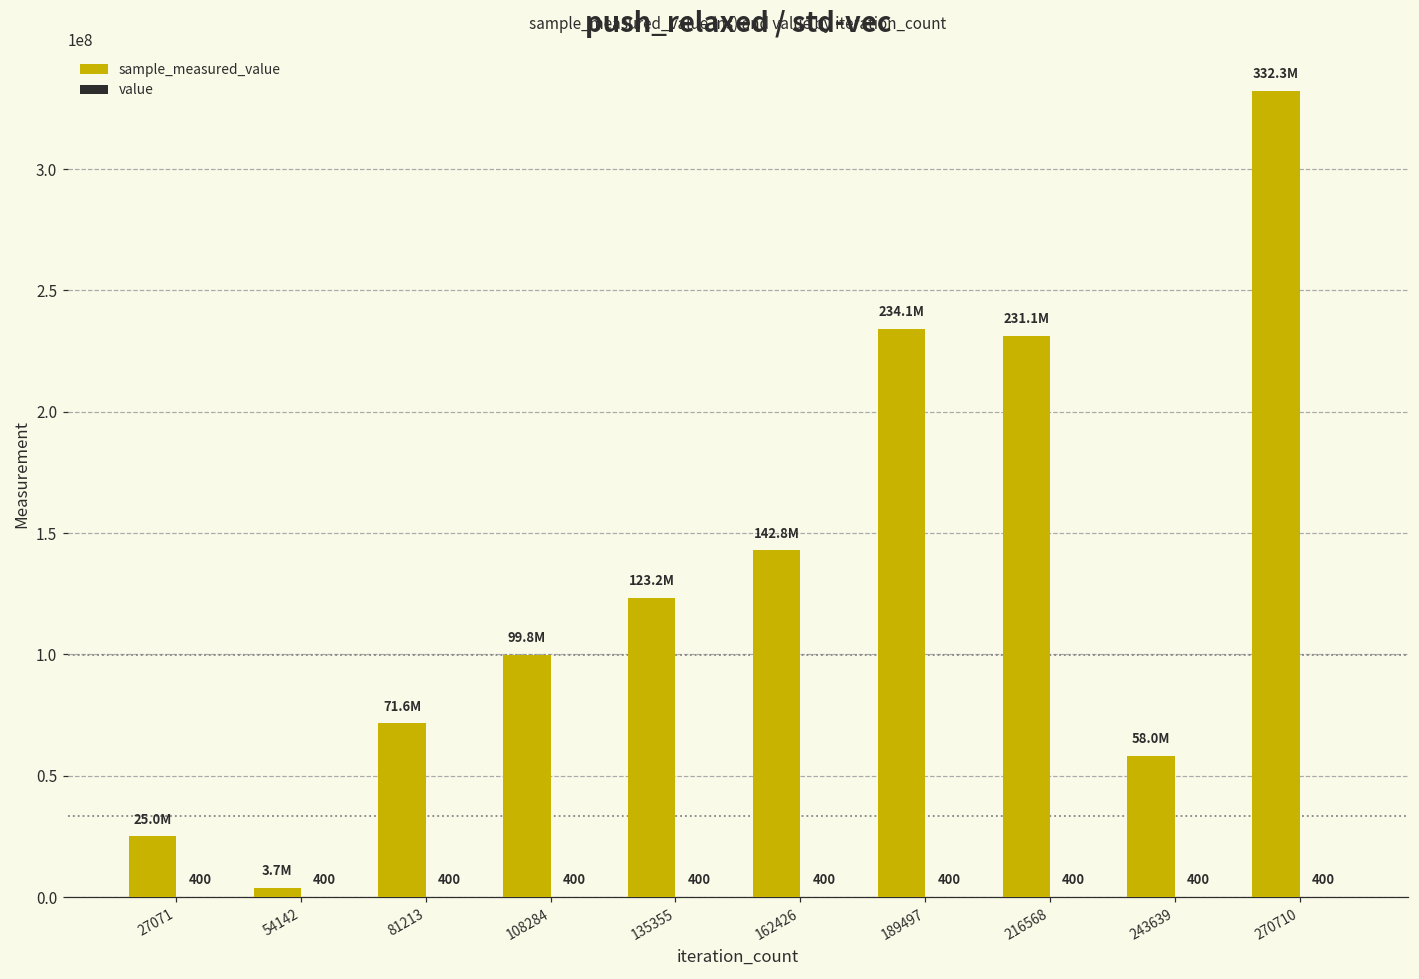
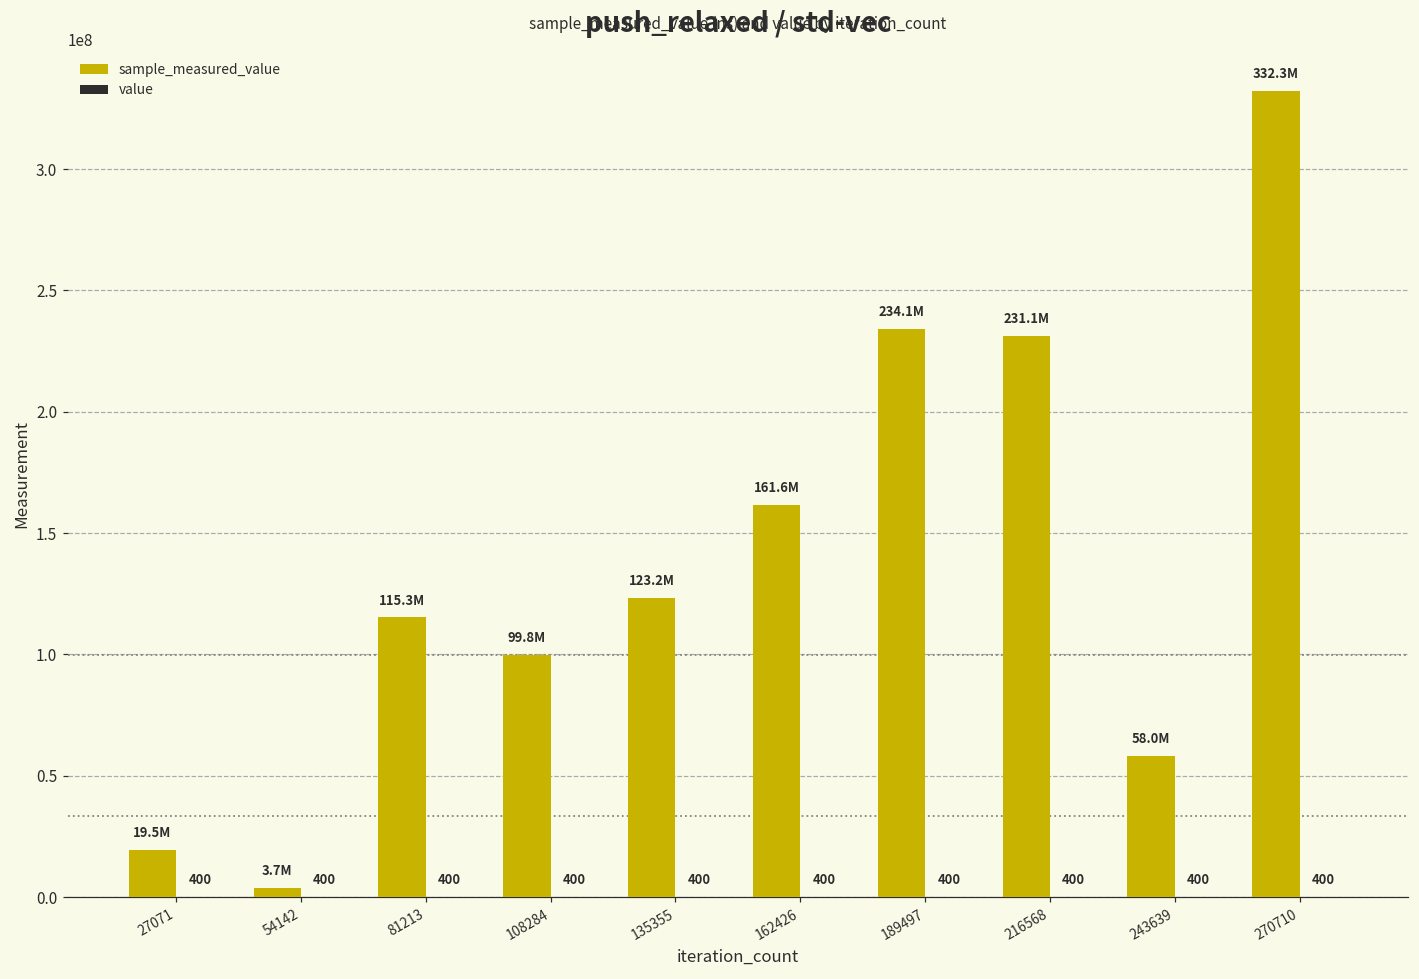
sample_measured_value, 27071: 25.0M -> 19.5M
sample_measured_value, 81213: 71.6M -> 115.3M
sample_measured_value, 162426: 142.8M -> 161.6M
